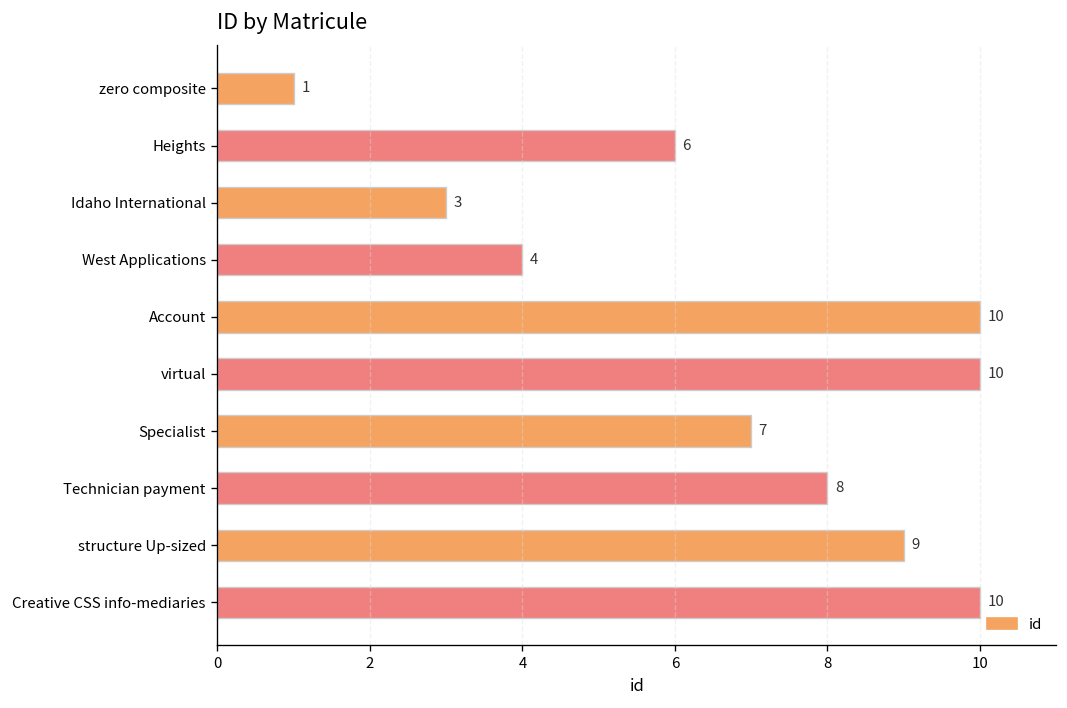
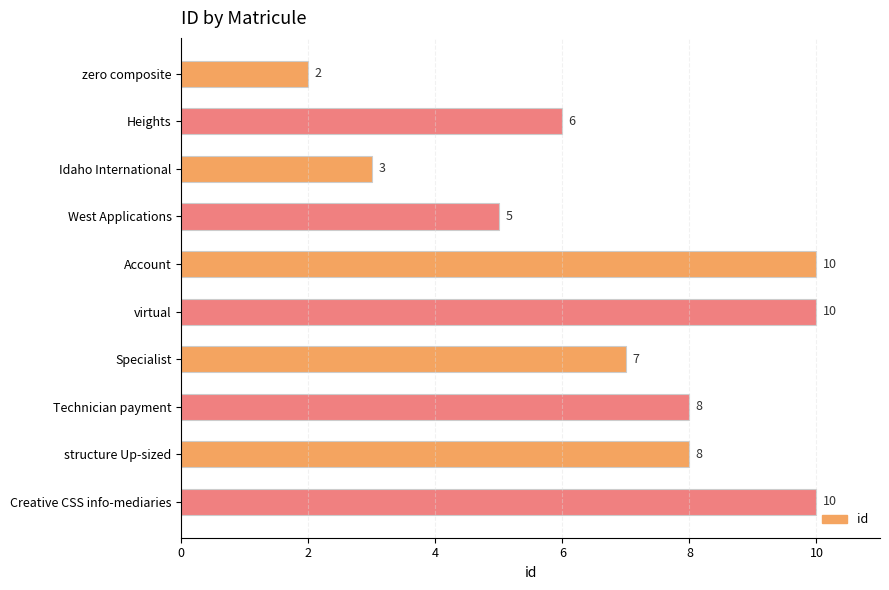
zero composite: 1 -> 2
West Applications: 4 -> 5
structure Up-sized: 9 -> 8
